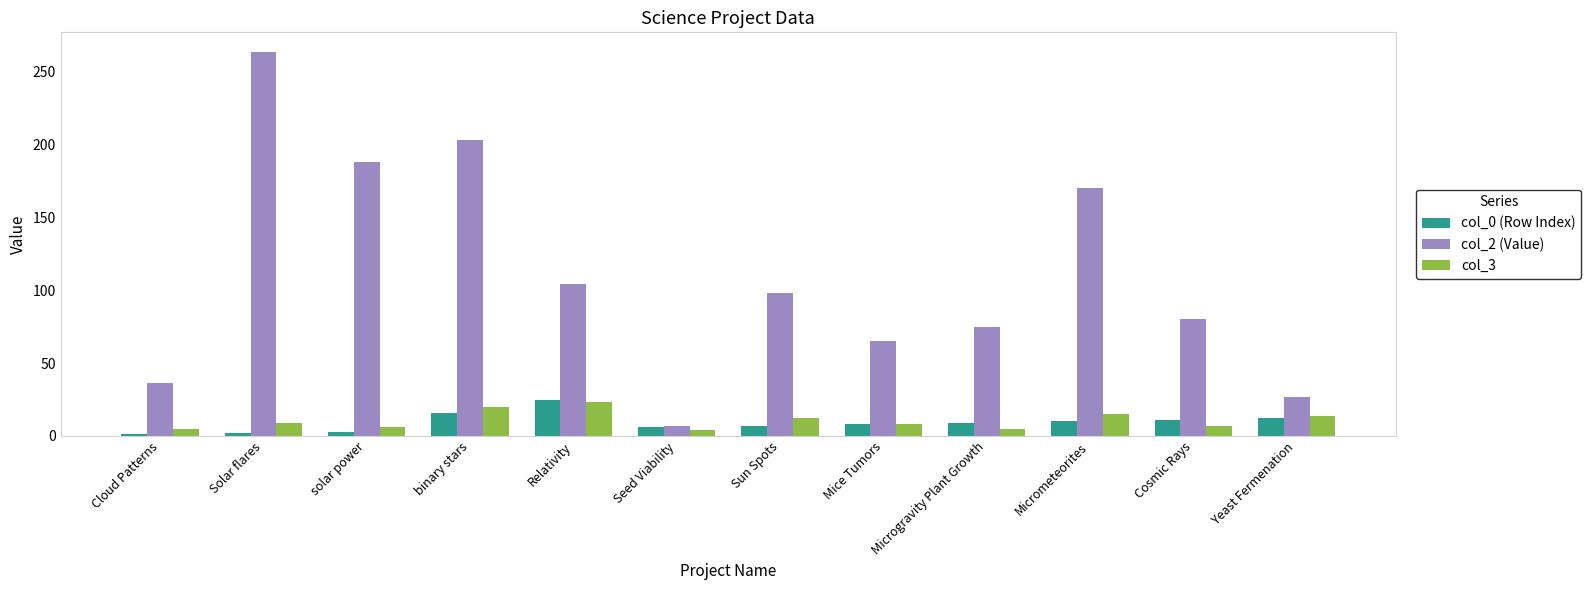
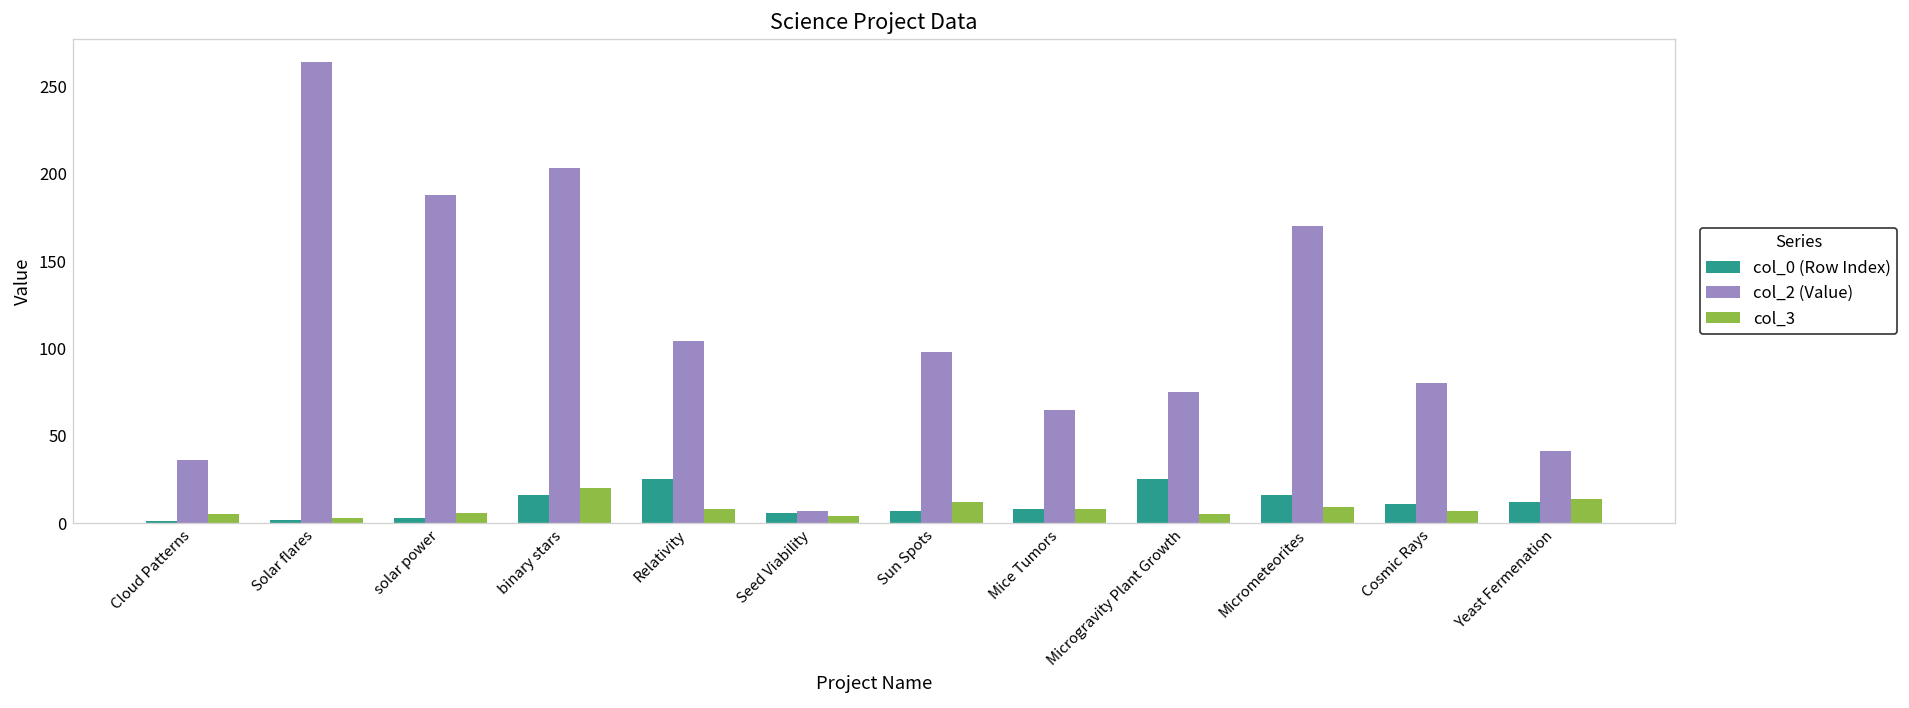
col_3, Solar flares: 9 -> 3
col_3, Relativity: 23 -> 8
col_0 (Row Index), Microgravity Plant Growth: 9 -> 25
col_0 (Row Index), Micrometeorites: 10 -> 16
col_3, Micrometeorites: 15 -> 9
col_2 (Value), Yeast Fermenation: 27 -> 41
